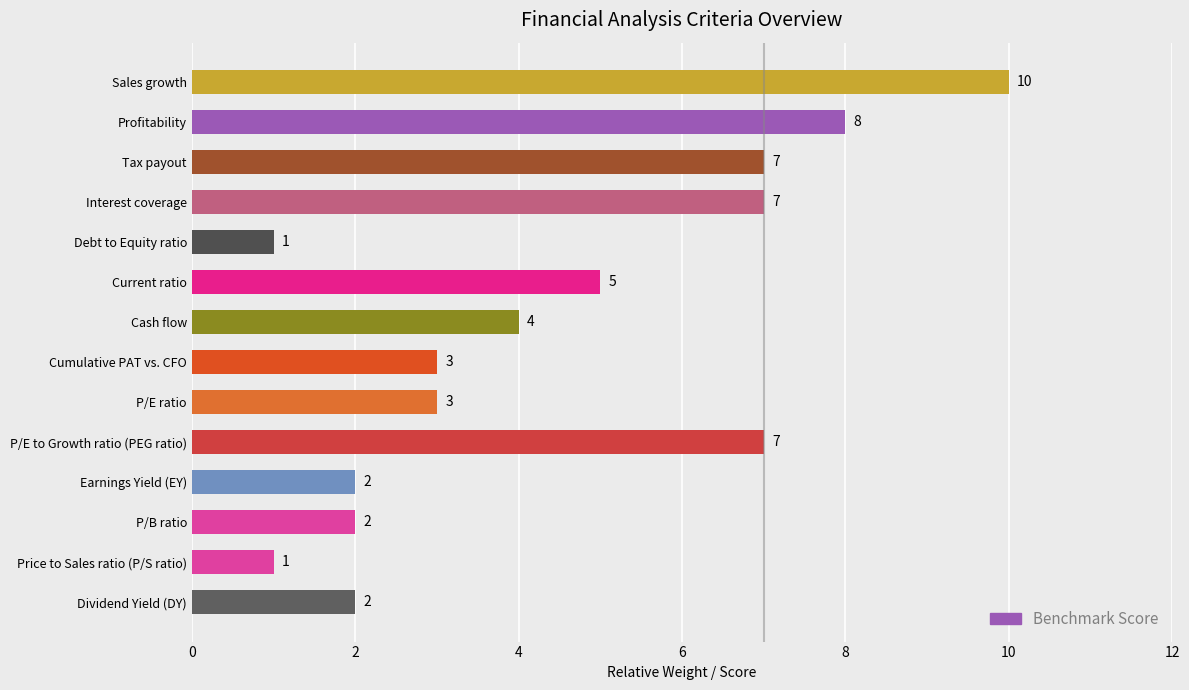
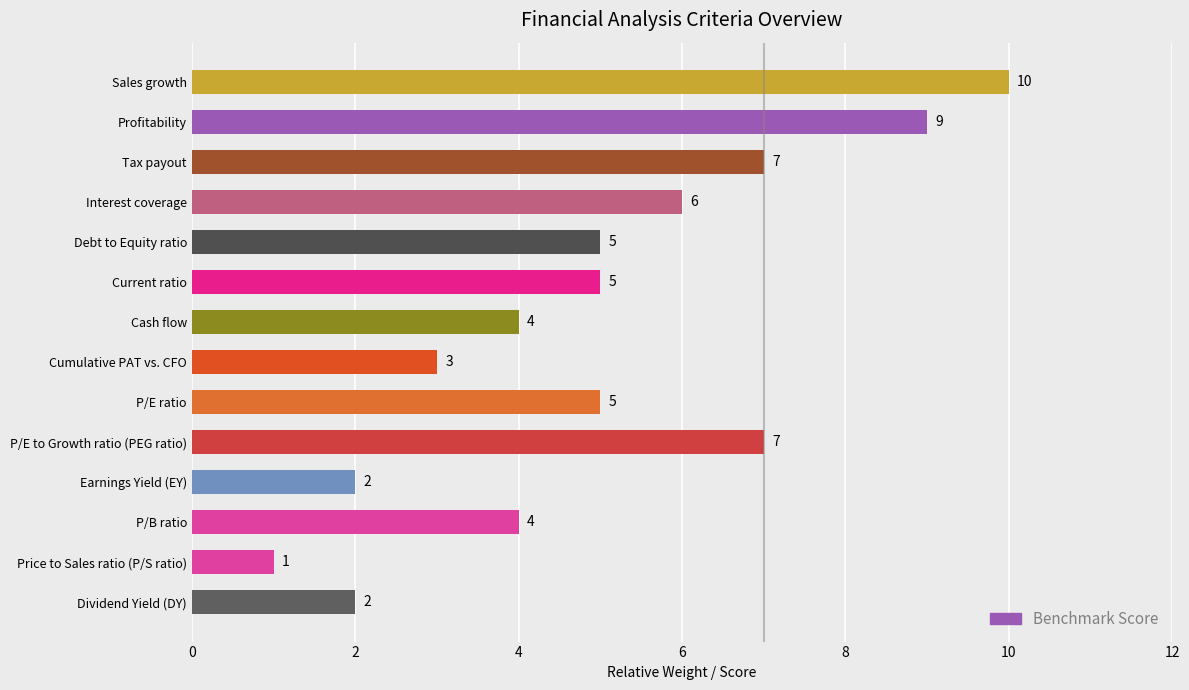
Profitability: 8 -> 9
Interest coverage: 7 -> 6
Debt to Equity ratio: 1 -> 5
P/E ratio: 3 -> 5
P/B ratio: 2 -> 4
